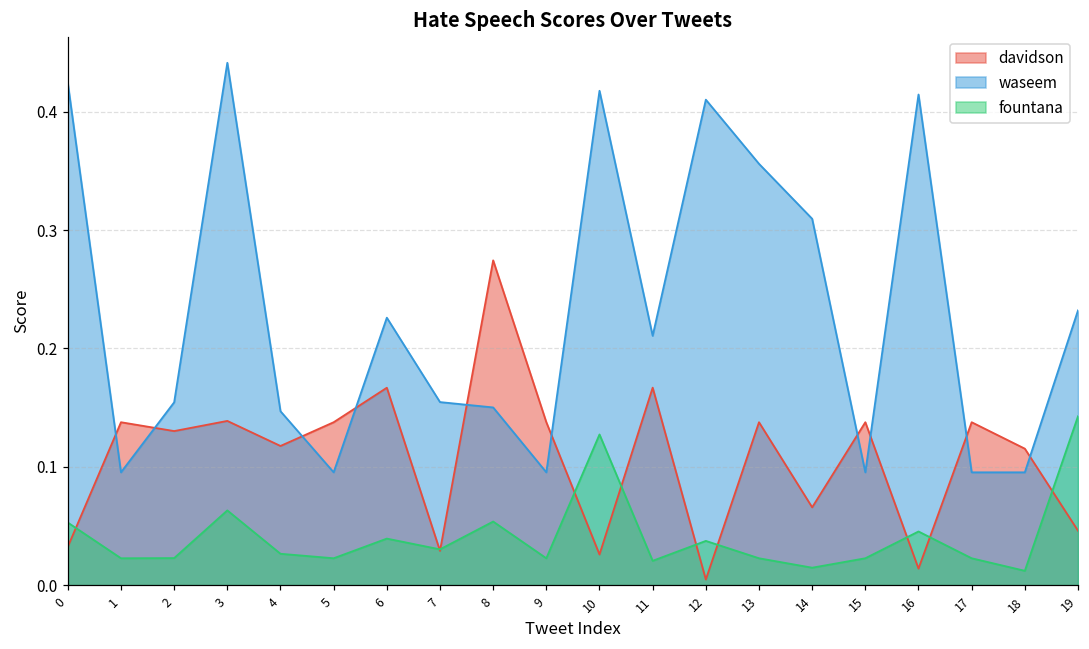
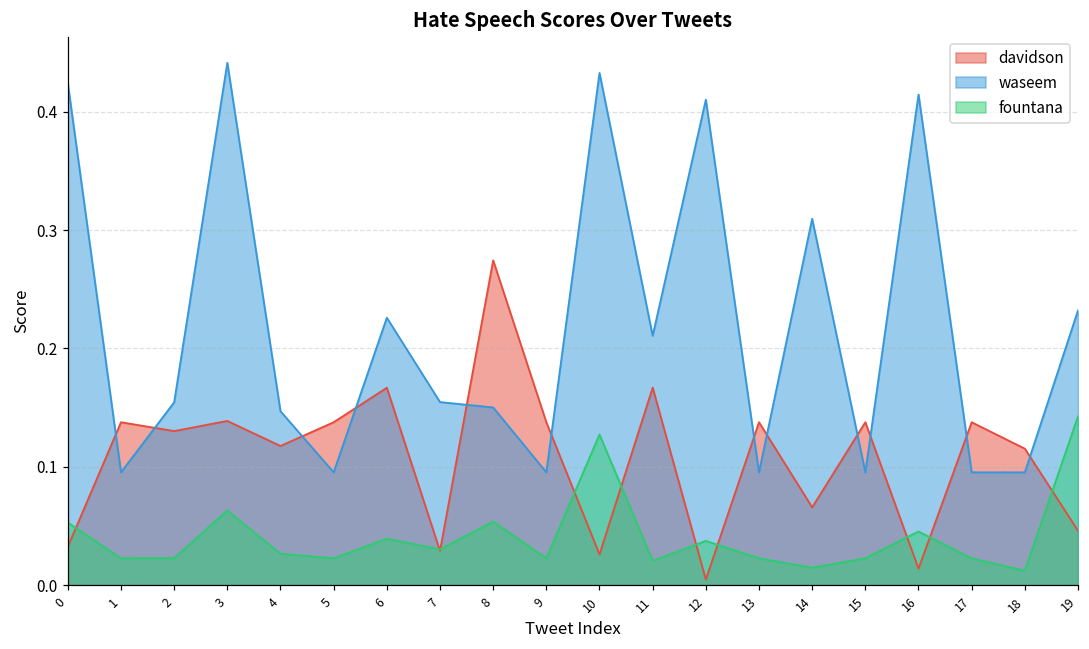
waseem, 10: 0.418 -> 0.433
waseem, 13: 0.356 -> 0.095
